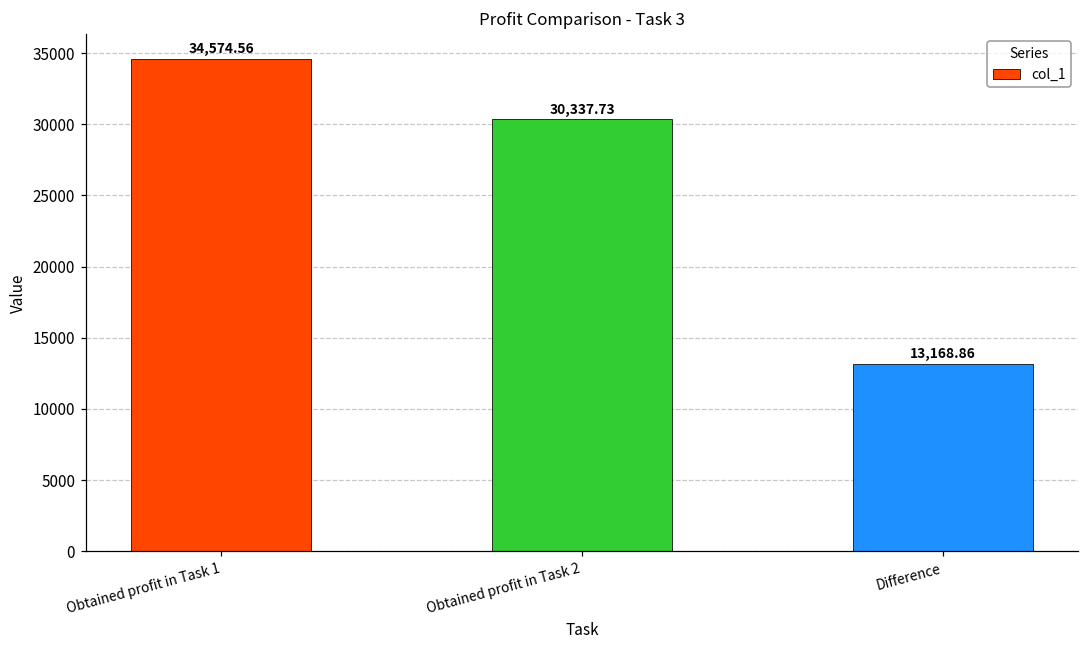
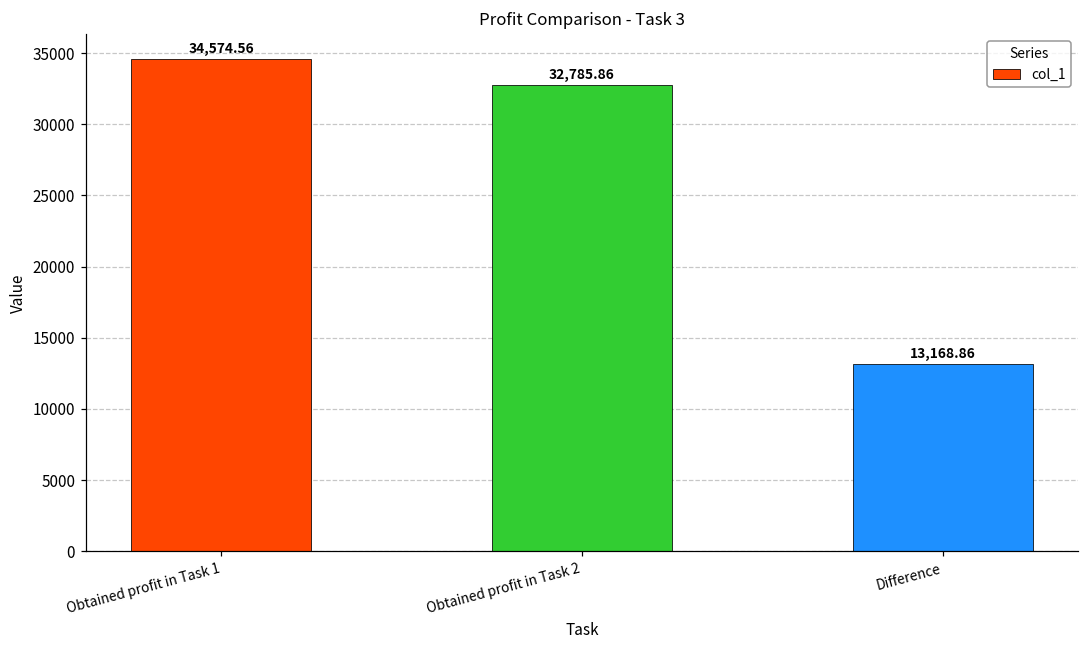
Obtained profit in Task 2: 30,337.73 -> 32,785.86
